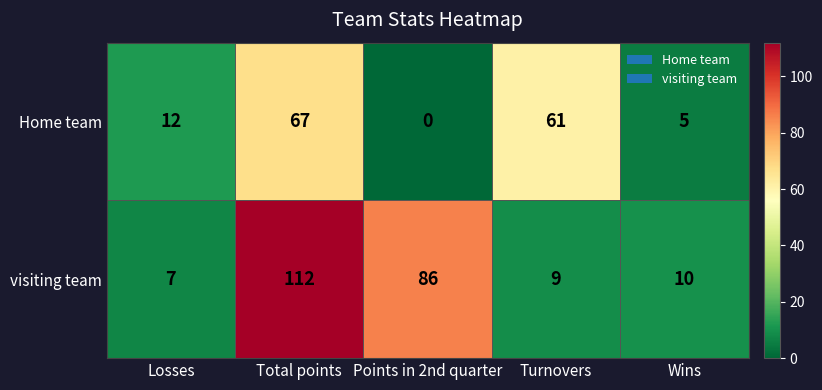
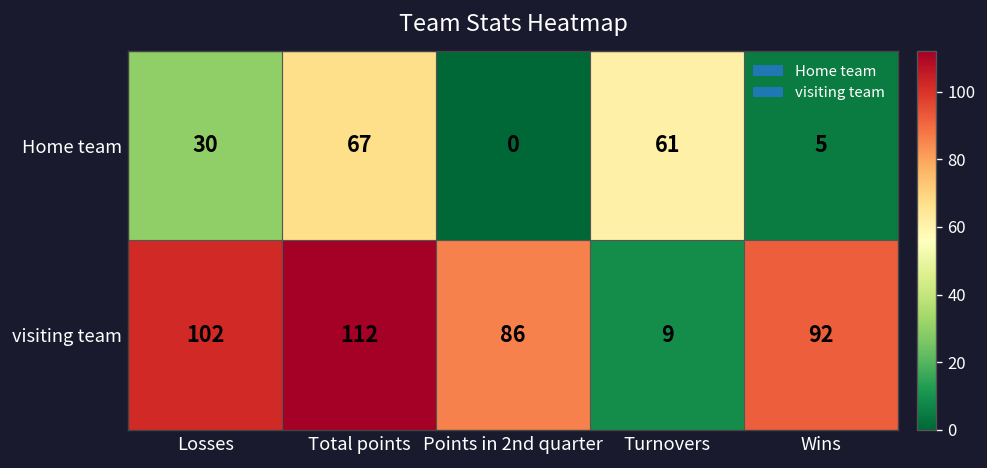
Home team, Losses: 12 -> 30
visiting team, Losses: 7 -> 102
visiting team, Wins: 10 -> 92
